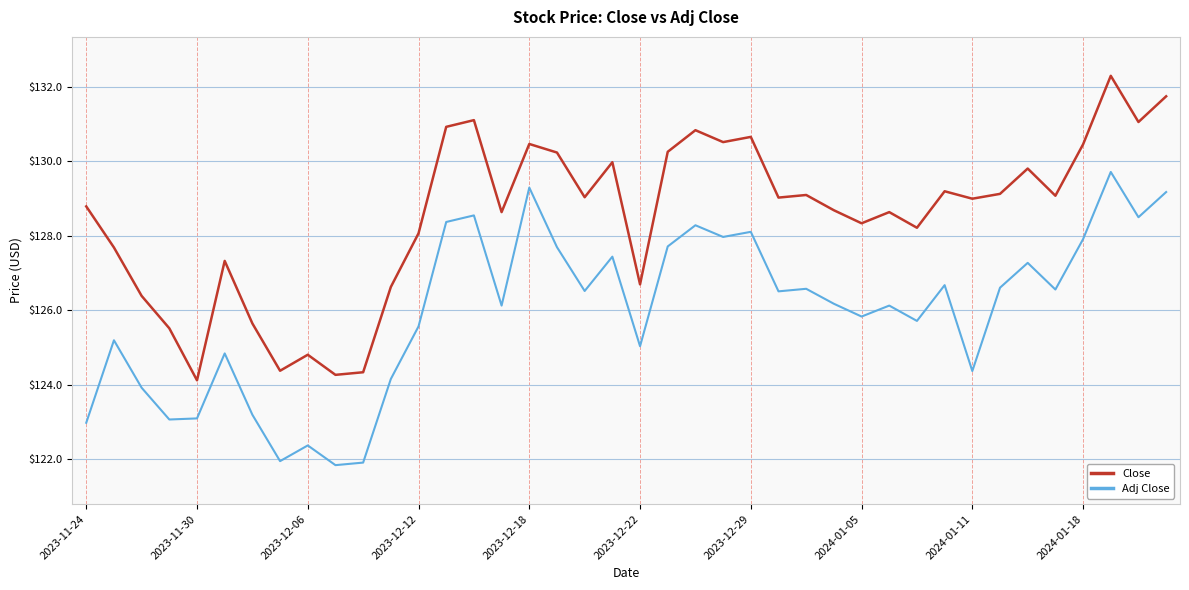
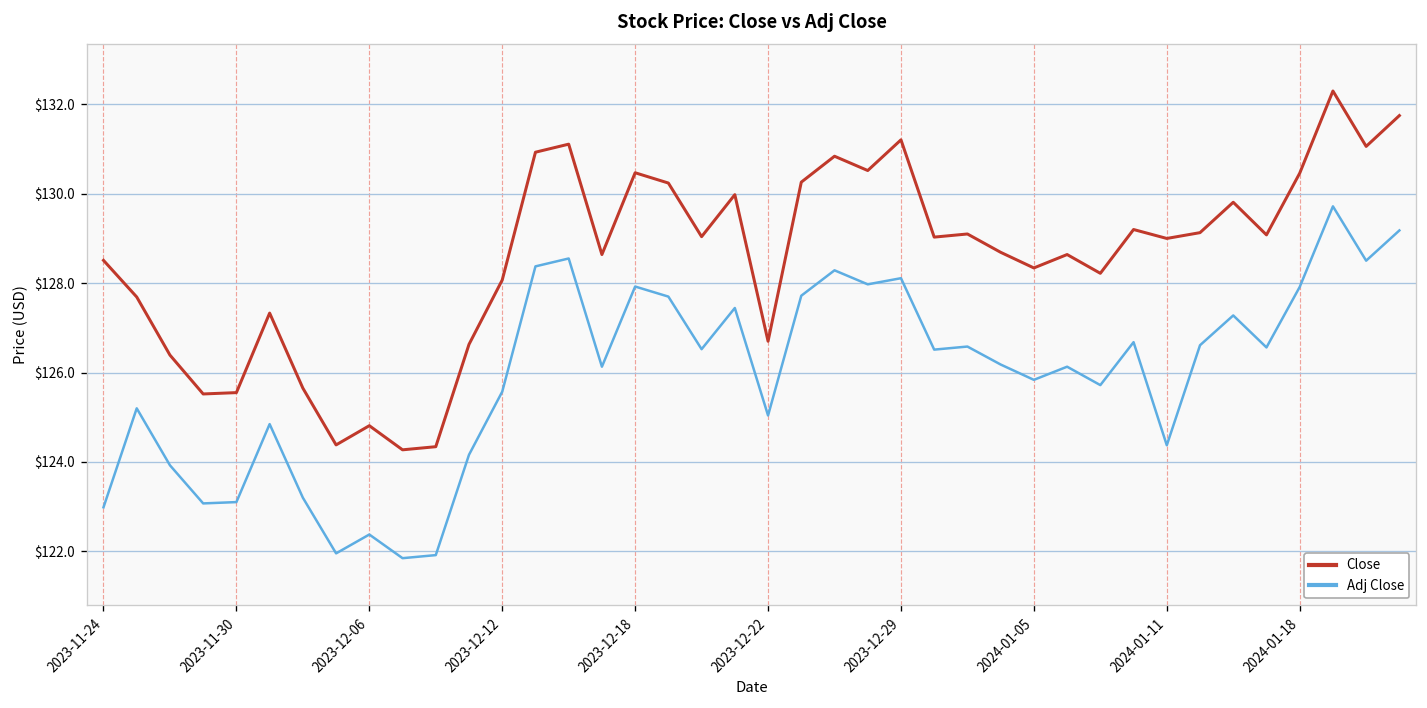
Close, 2023-11-24: $128.8 -> $128.5
Close, 2023-11-30: $124.1 -> $125.6
Adj Close, 2023-12-18: $129.3 -> $127.9
Close, 2023-12-29: $130.7 -> $131.2
